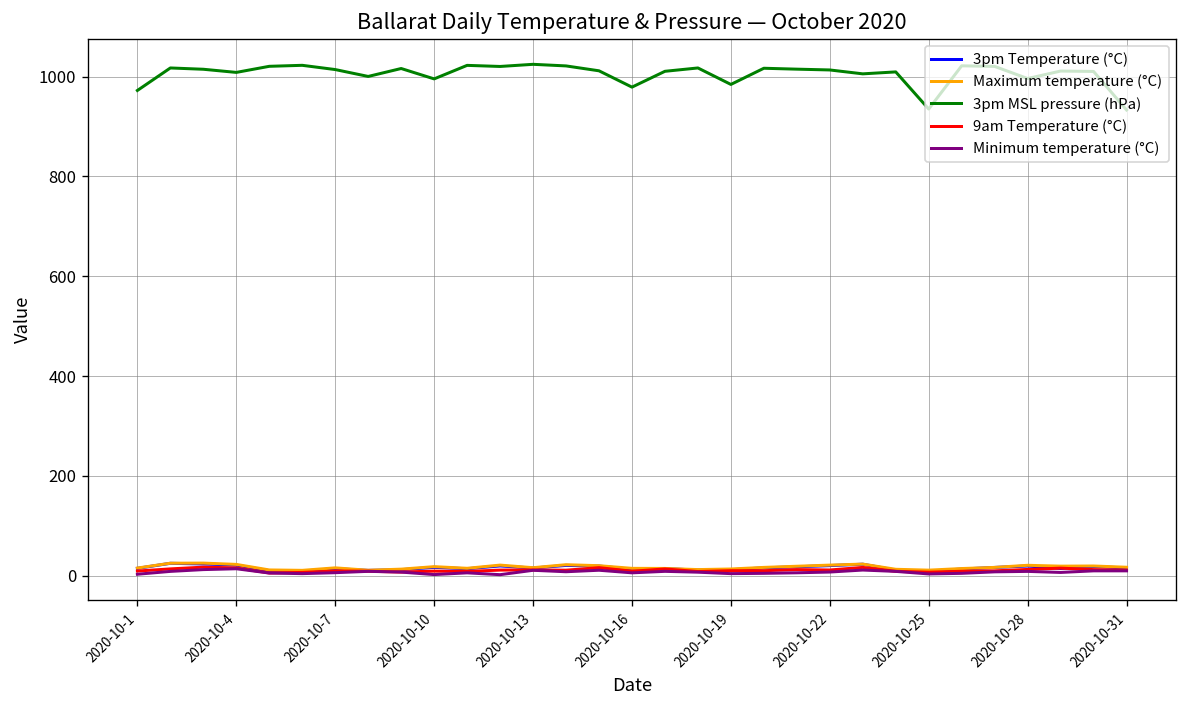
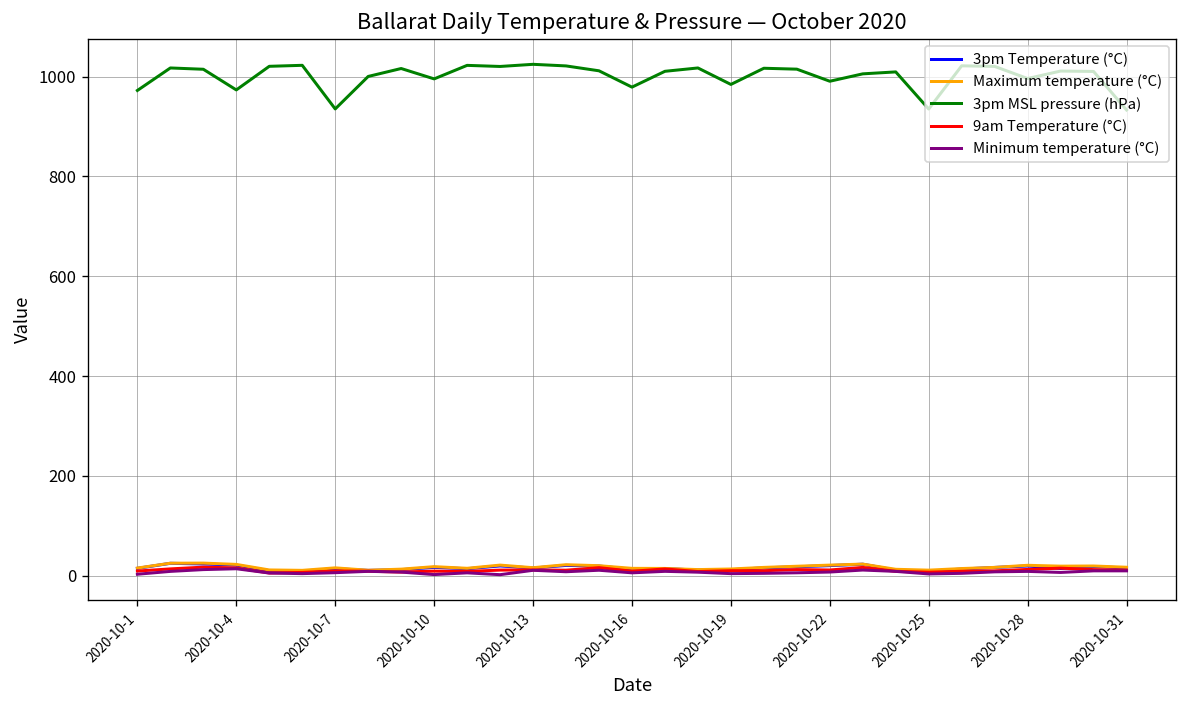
3pm MSL pressure (hPa), 2020-10-4: 1010 -> 970
3pm MSL pressure (hPa), 2020-10-7: 1010 -> 940
3pm MSL pressure (hPa), 2020-10-22: 1010 -> 990
